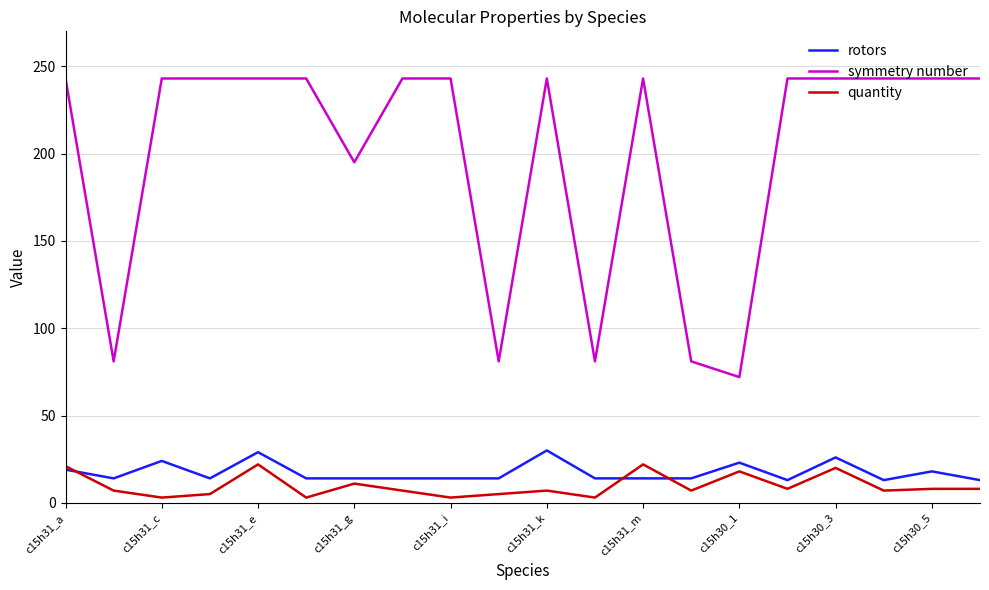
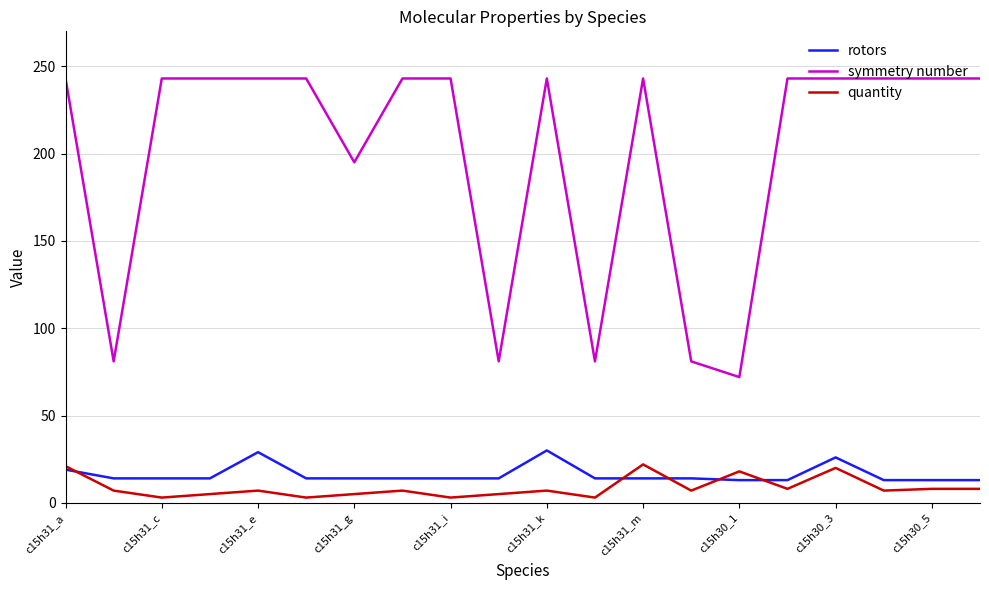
rotors, c15h31_c: 24 -> 14
quantity, c15h31_e: 22 -> 7
quantity, c15h31_g: 11 -> 5
rotors, c15h30_1: 23 -> 13
rotors, c15h30_5: 18 -> 13
